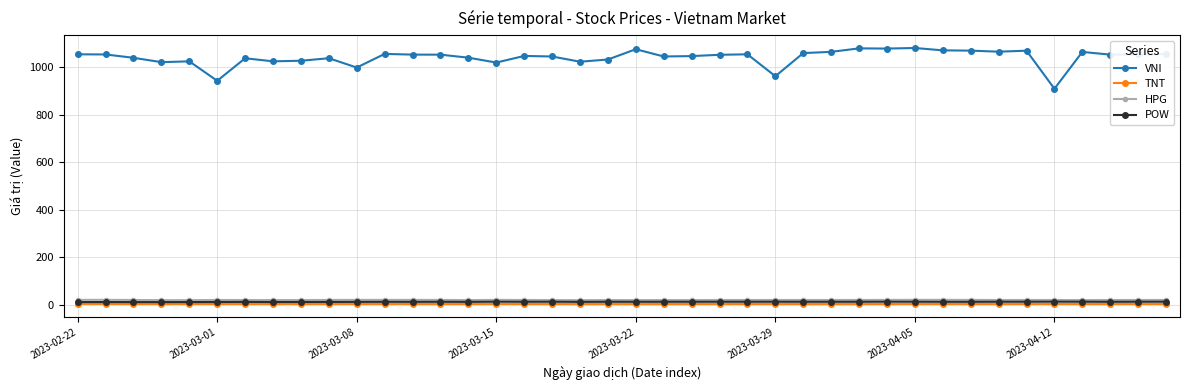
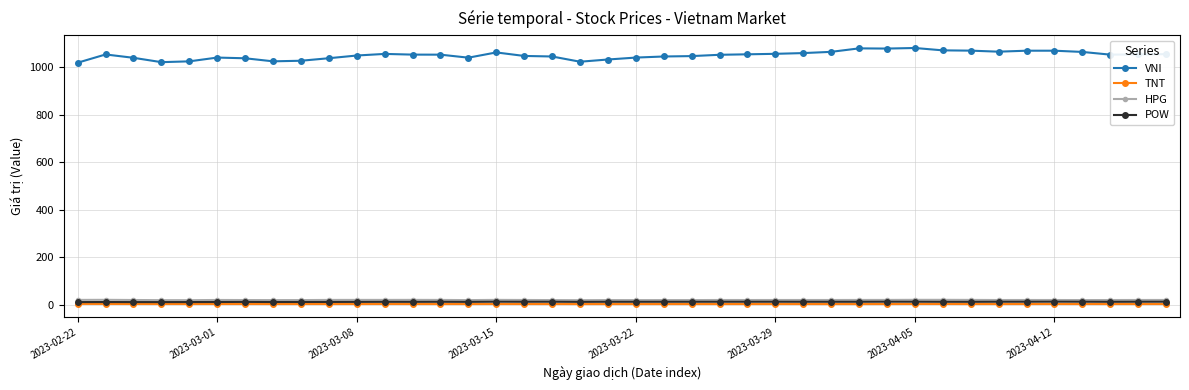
VNI, 2023-02-22: 1050 -> 1020
VNI, 2023-03-01: 940 -> 1040
VNI, 2023-03-08: 1000 -> 1050
VNI, 2023-03-15: 1020 -> 1060
VNI, 2023-03-22: 1080 -> 1040
VNI, 2023-03-29: 960 -> 1060
VNI, 2023-04-12: 910 -> 1070
